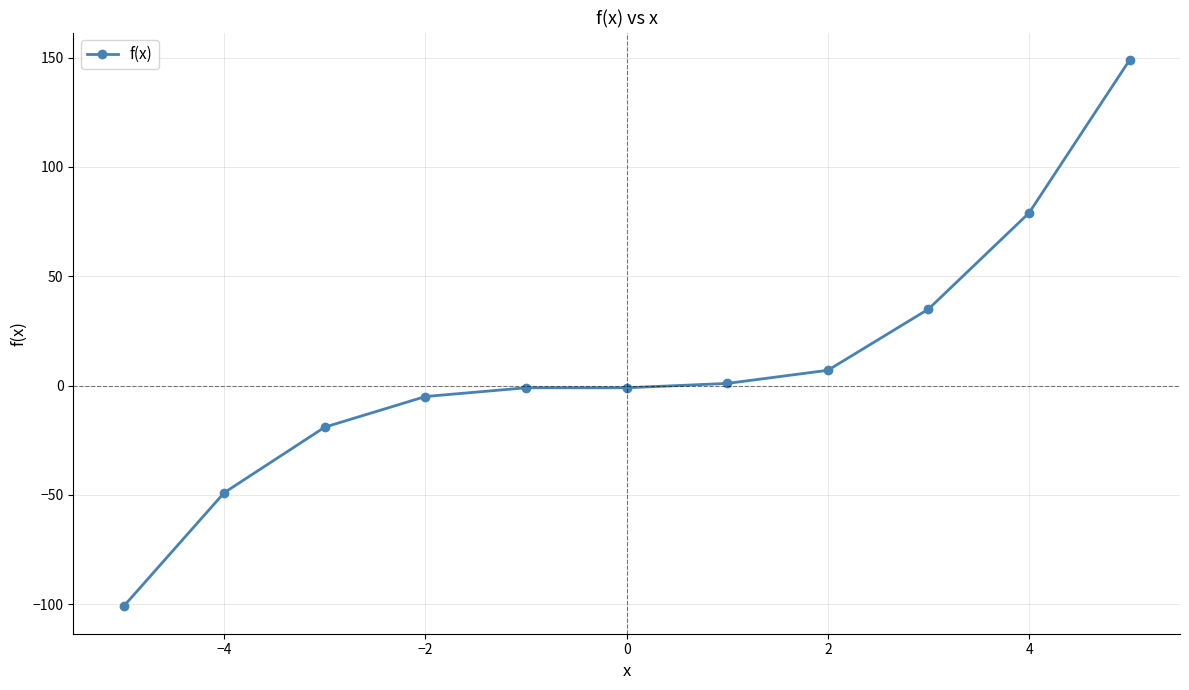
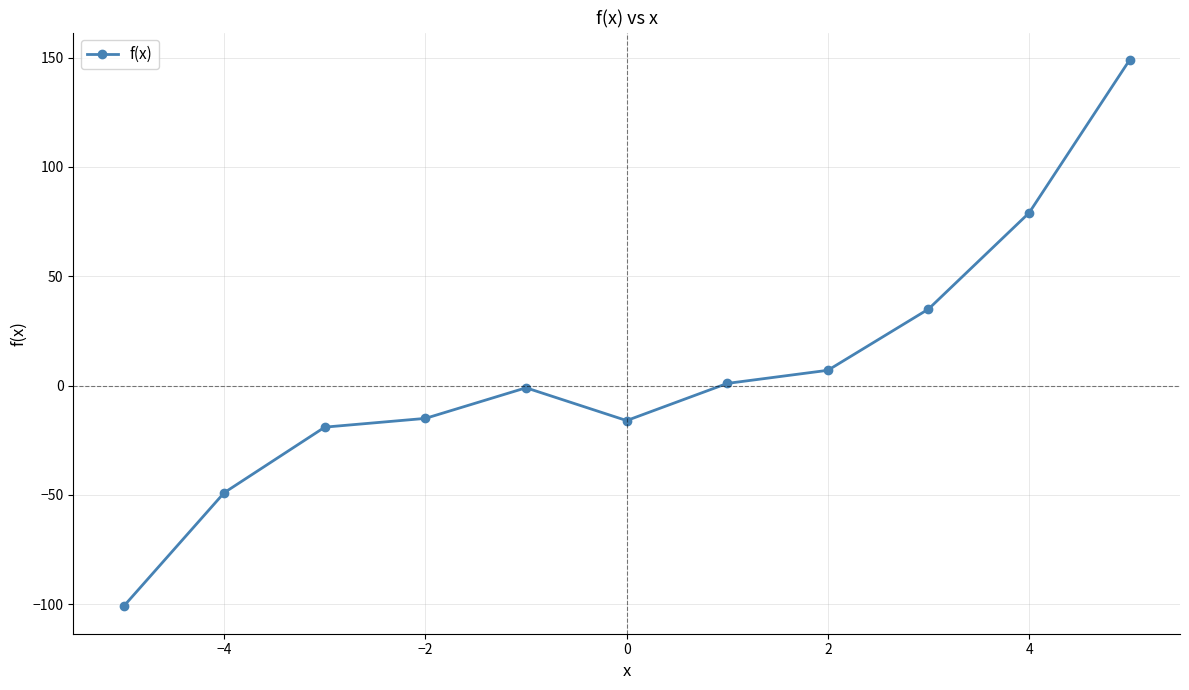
−2: -5 -> -15
0: -1 -> -16
